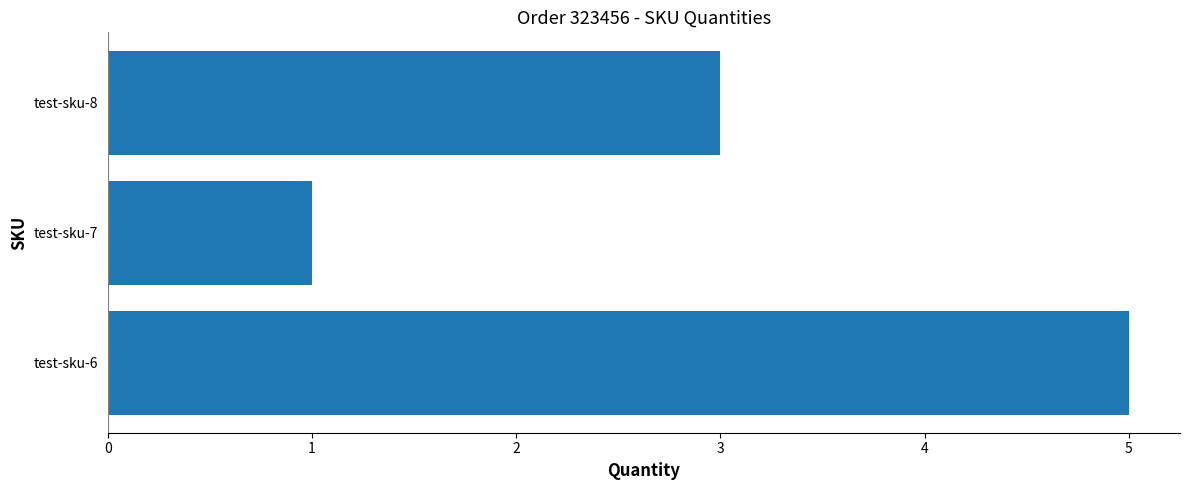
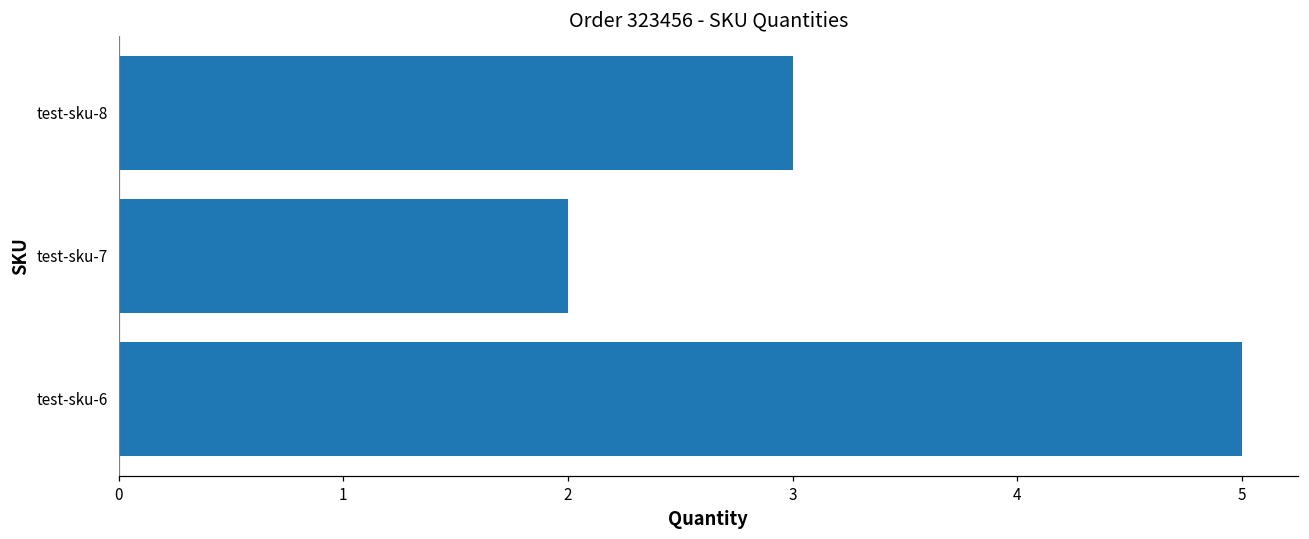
test-sku-7: 1 -> 2
